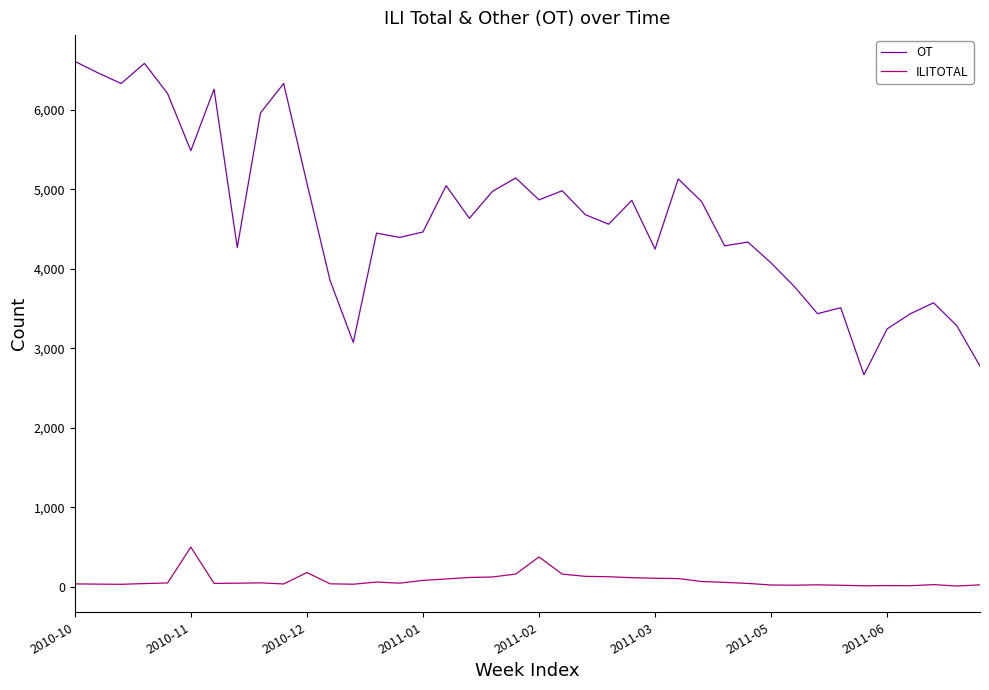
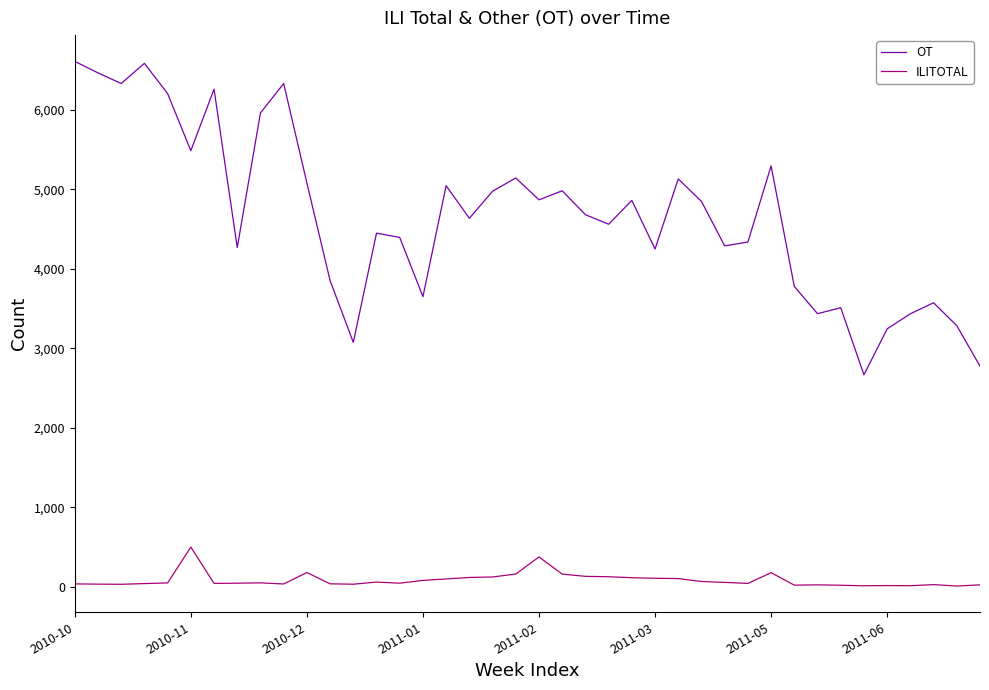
OT, 2011-01: 4,500 -> 3,700
OT, 2011-05: 4,100 -> 5,300
ILITOTAL, 2011-05: 0 -> 200
